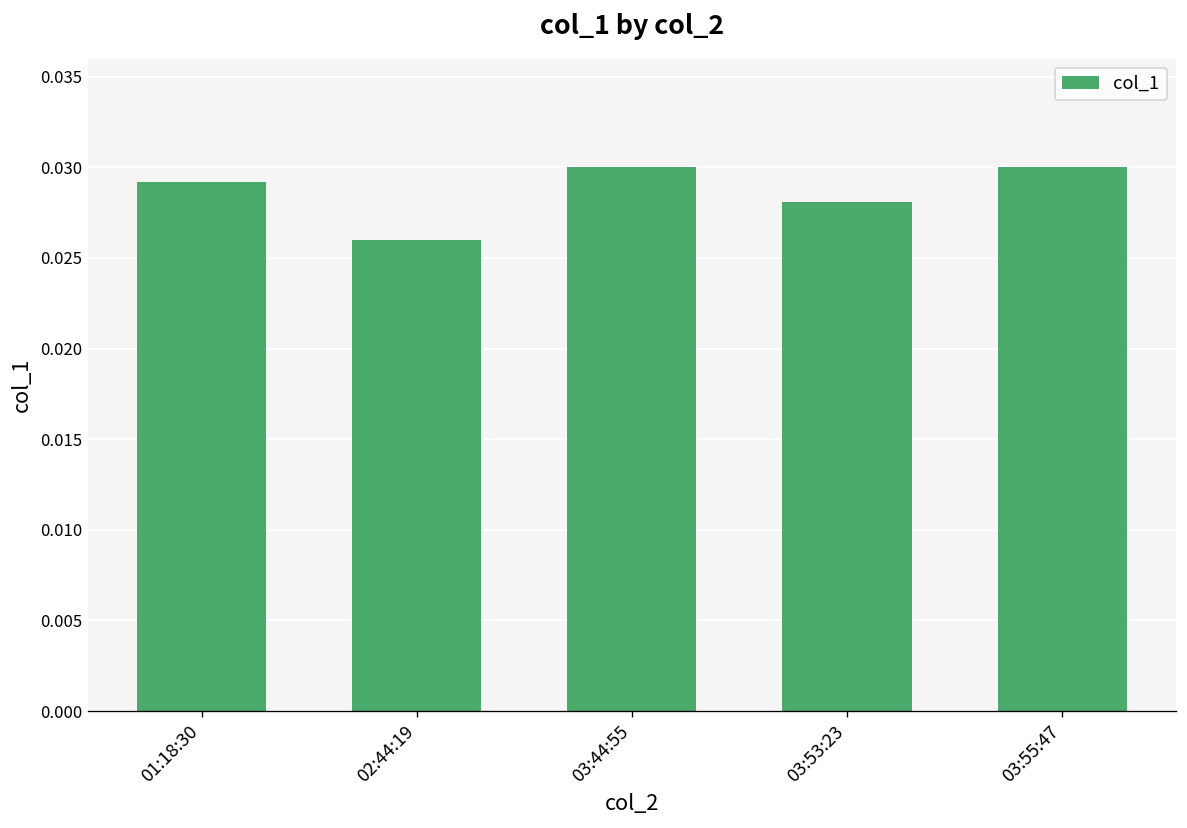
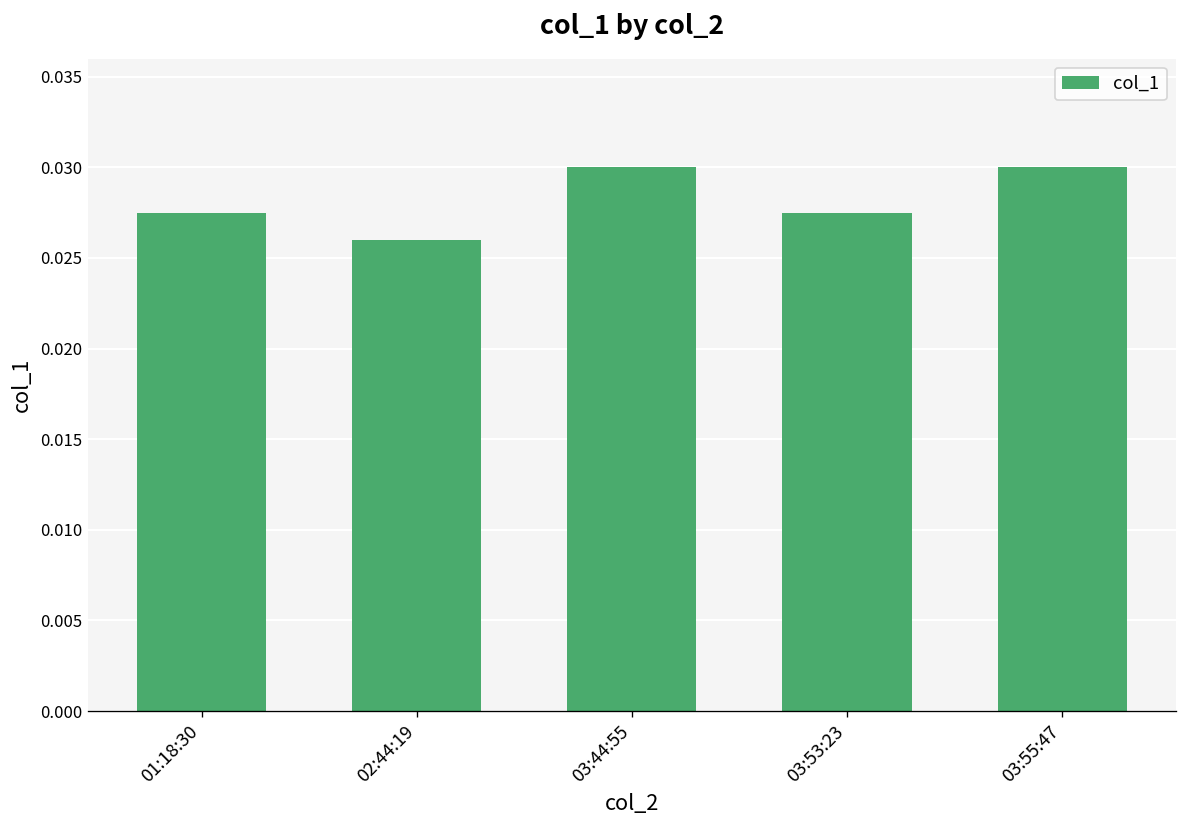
01:18:30: 0.0292 -> 0.0275
03:53:23: 0.0281 -> 0.0275
